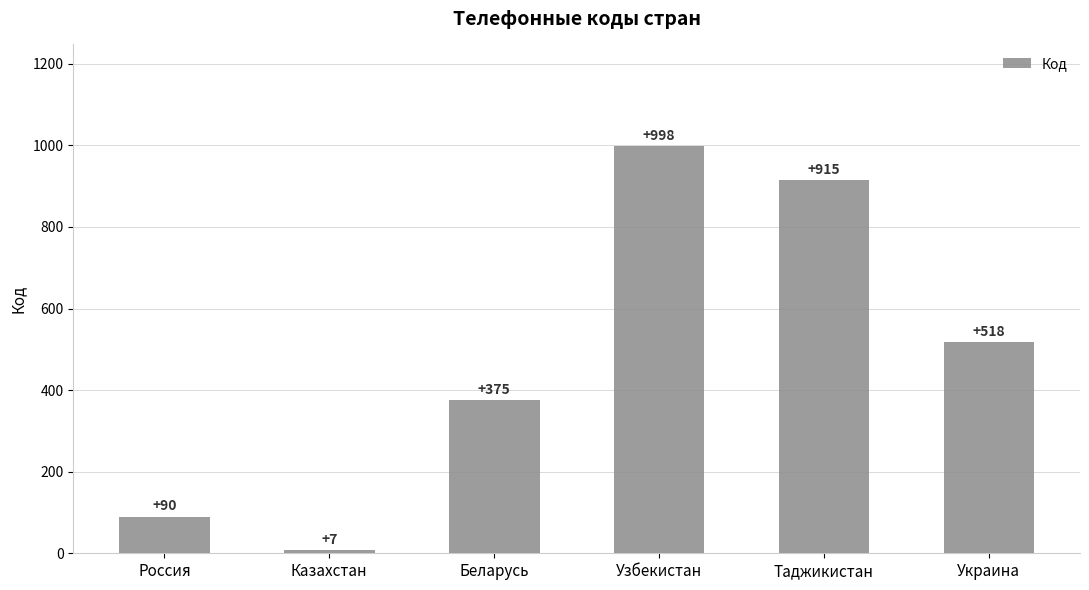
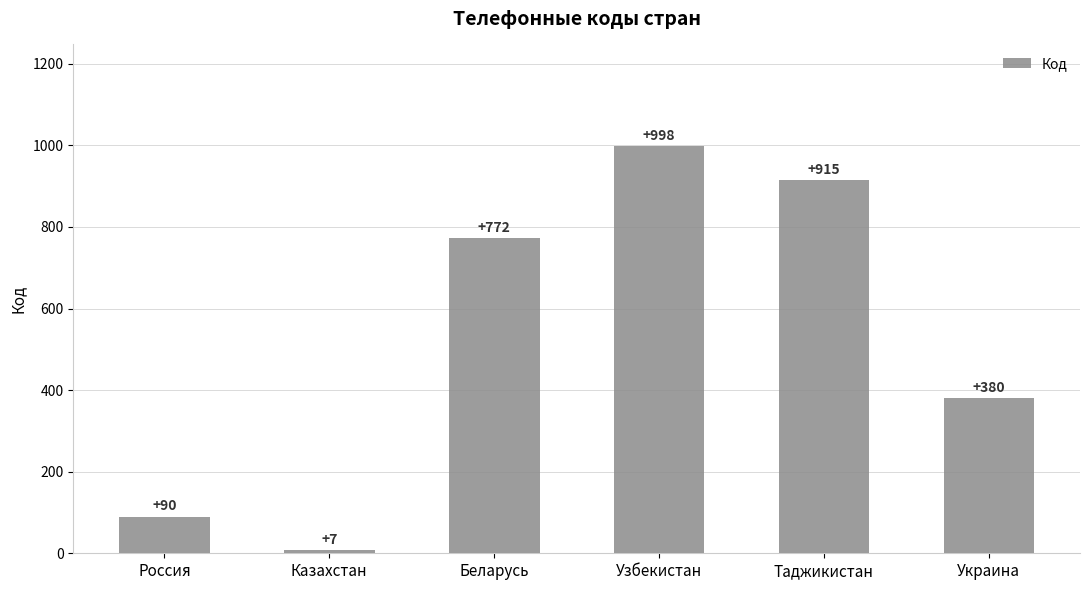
Беларусь: +375 -> +772
Украина: +518 -> +380
